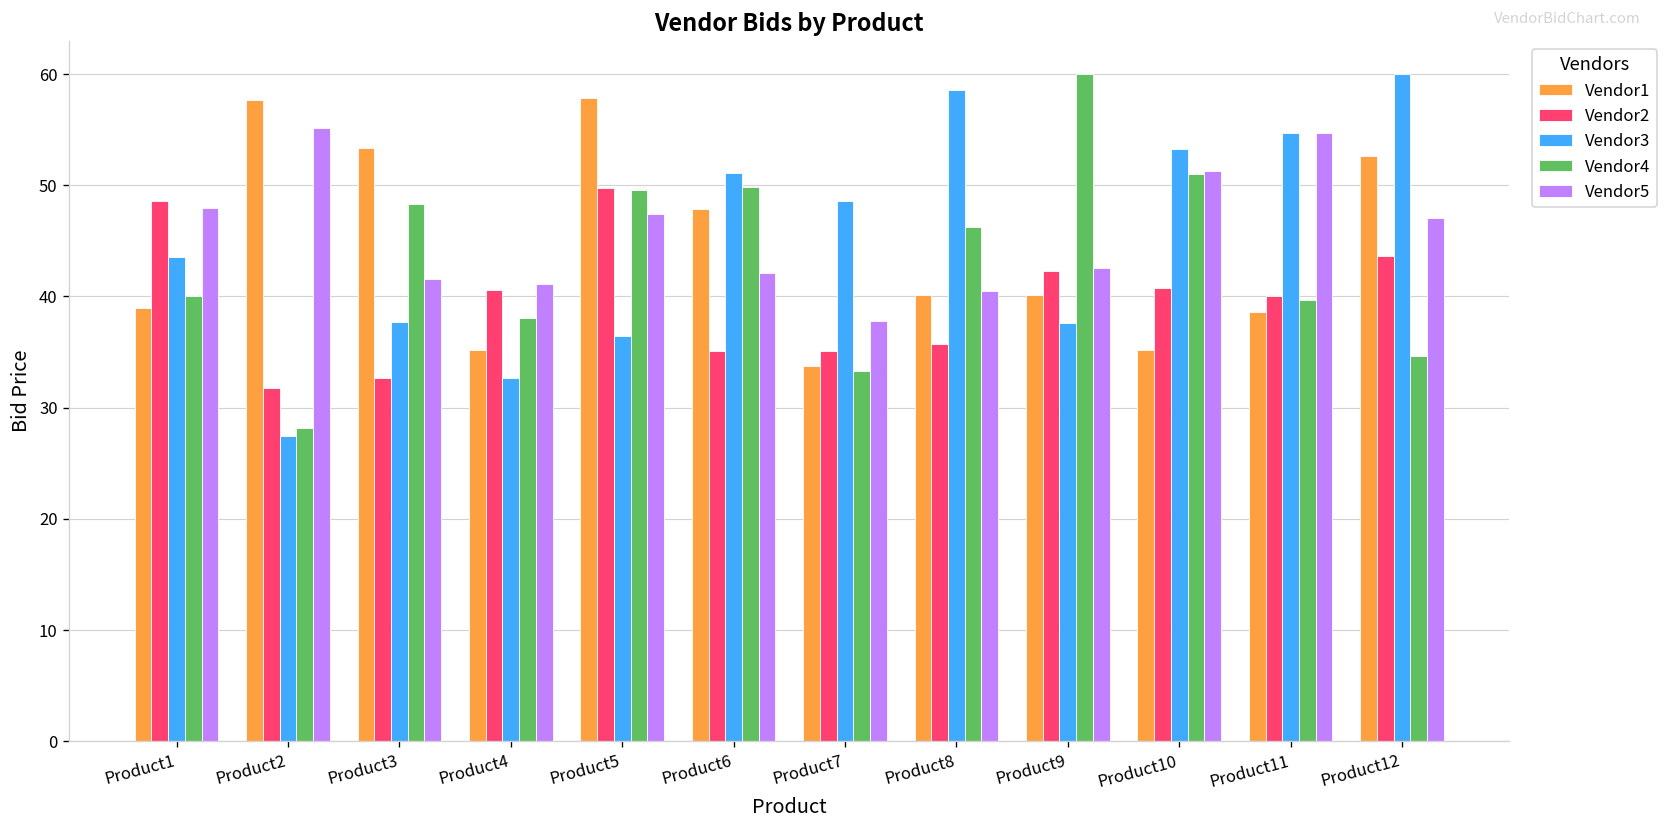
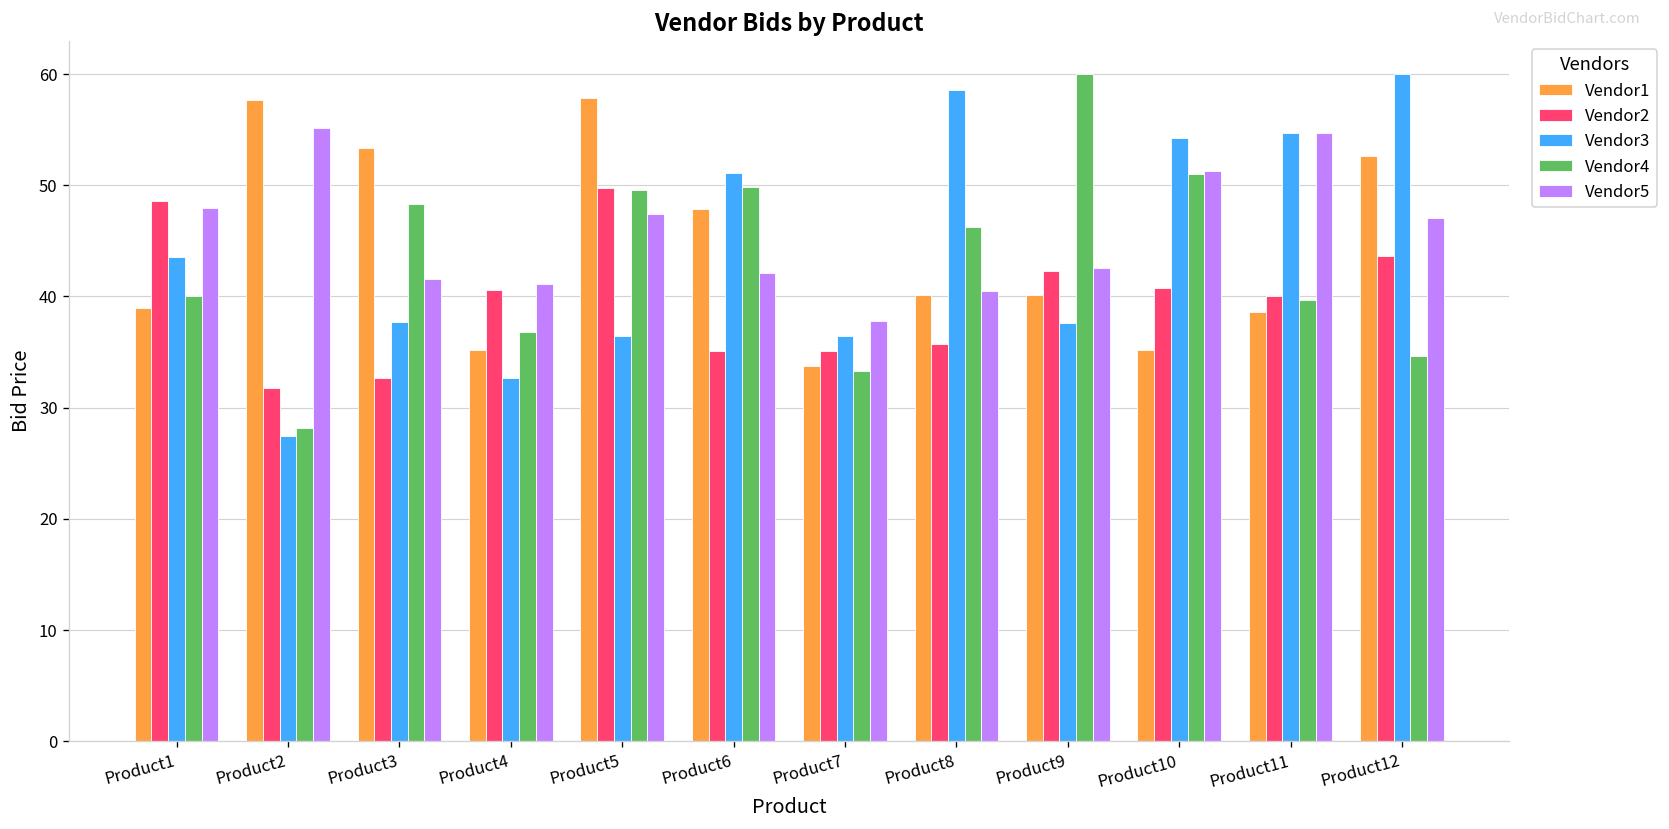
Vendor4, Product4: 38 -> 37
Vendor3, Product7: 49 -> 36
Vendor3, Product10: 53 -> 54
